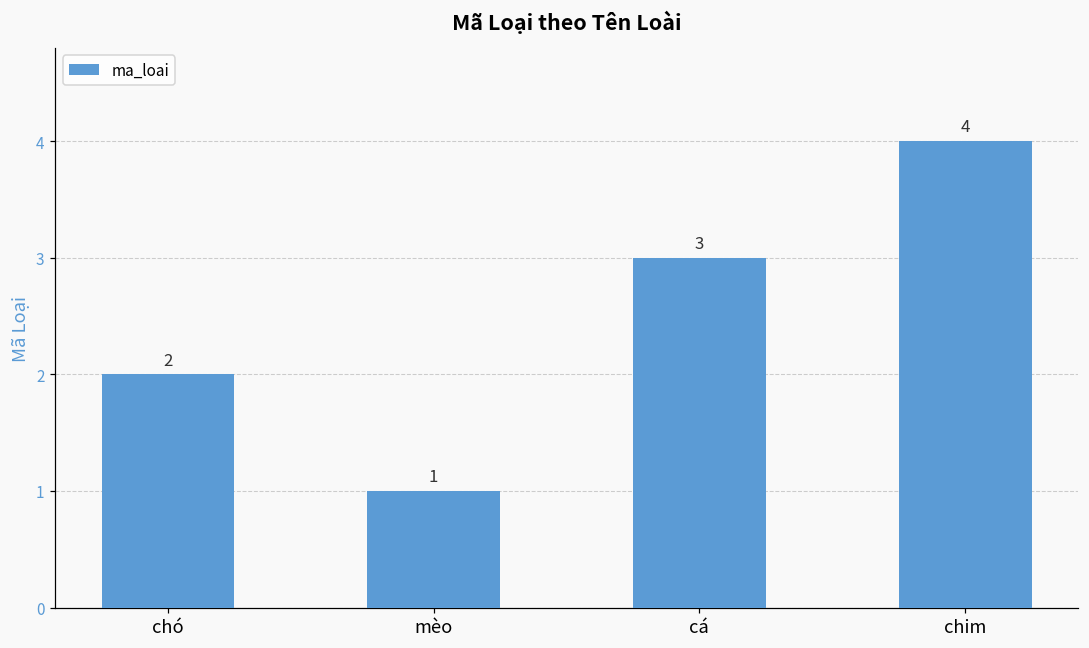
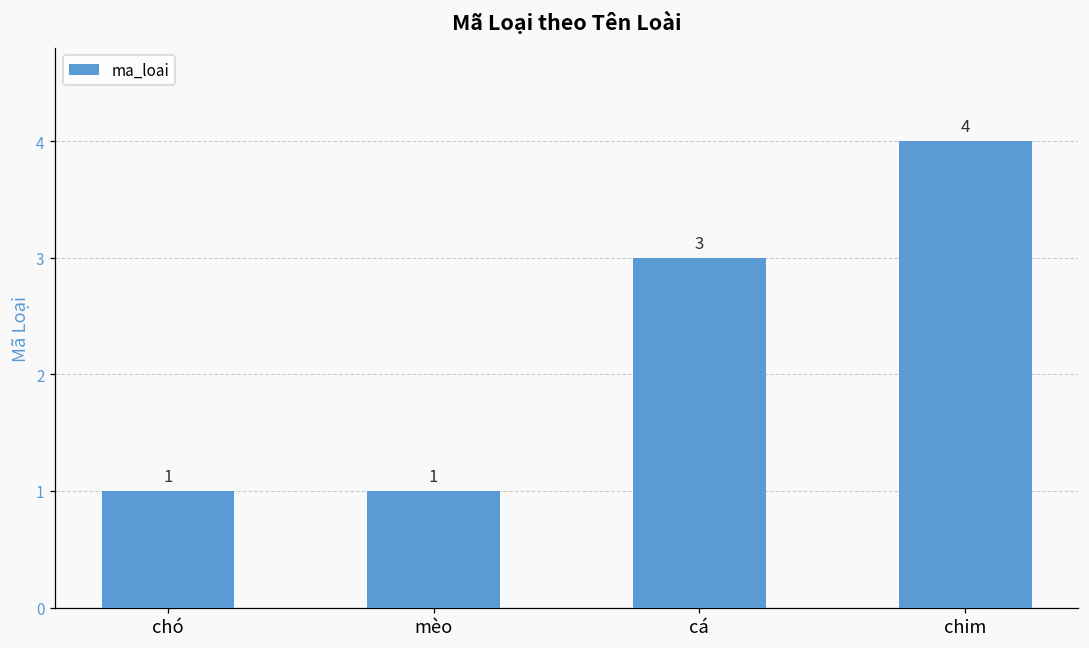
chó: 2 -> 1
